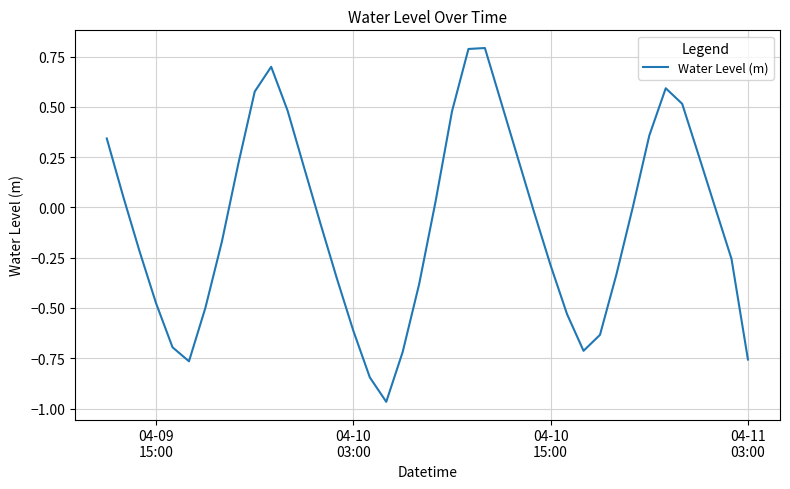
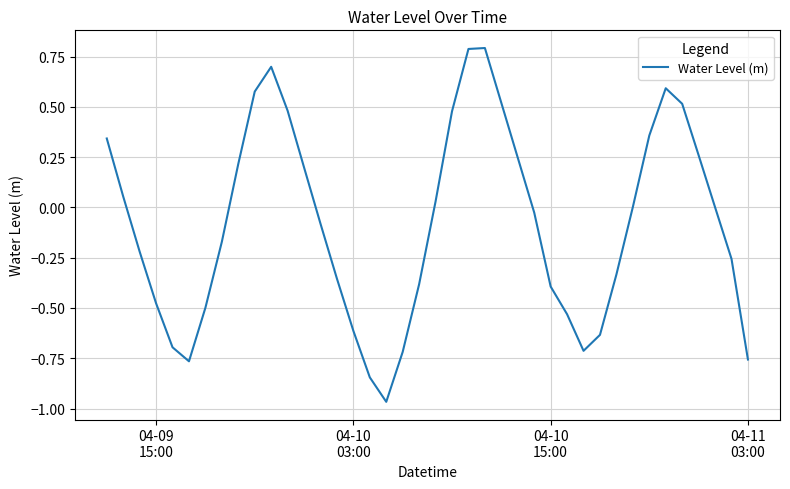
04-10 15:00: -0.29 -> -0.39
